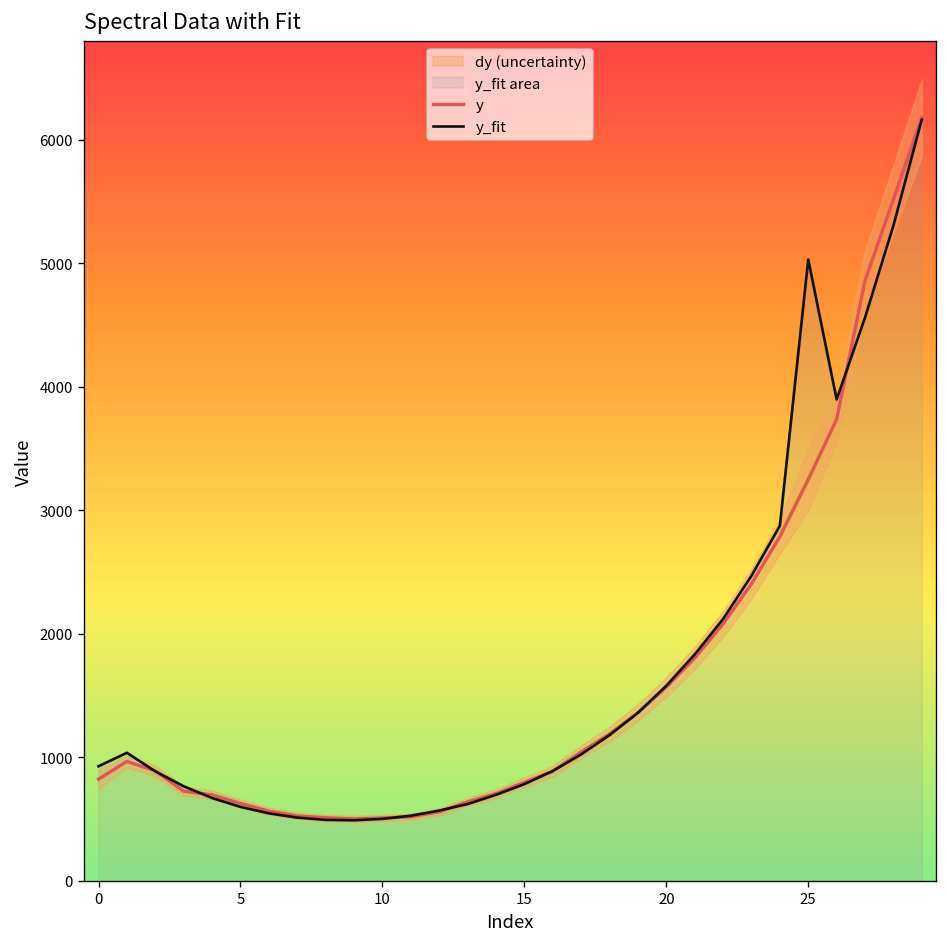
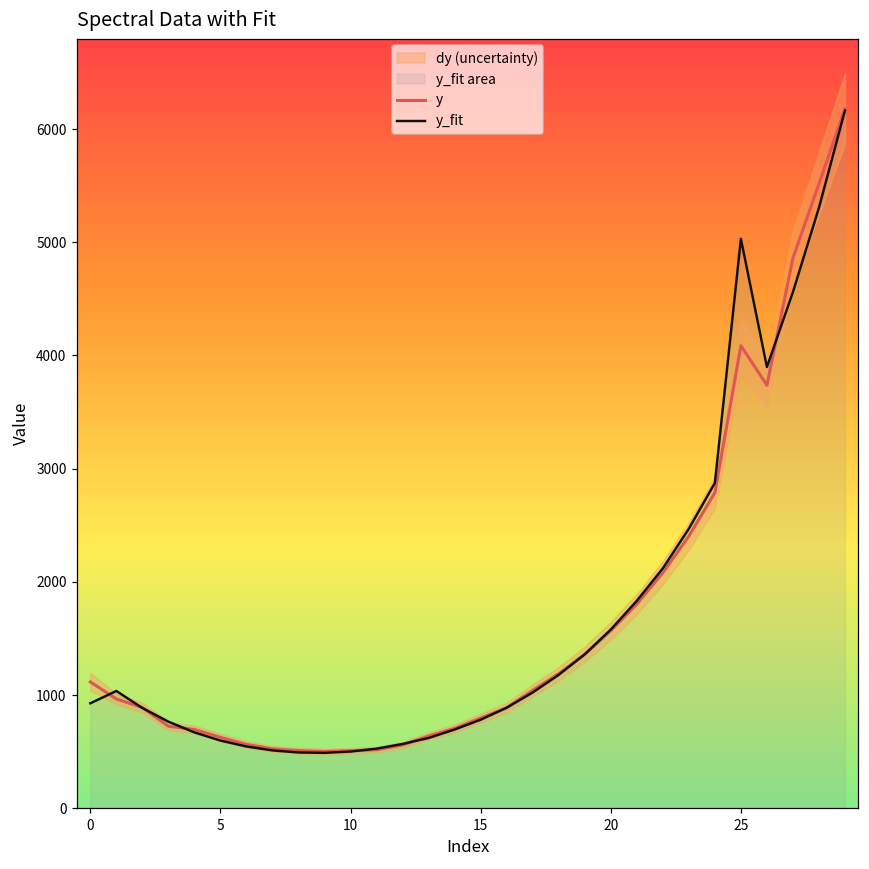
y, 0: 820 -> 1120
y, 25: 3250 -> 4090
